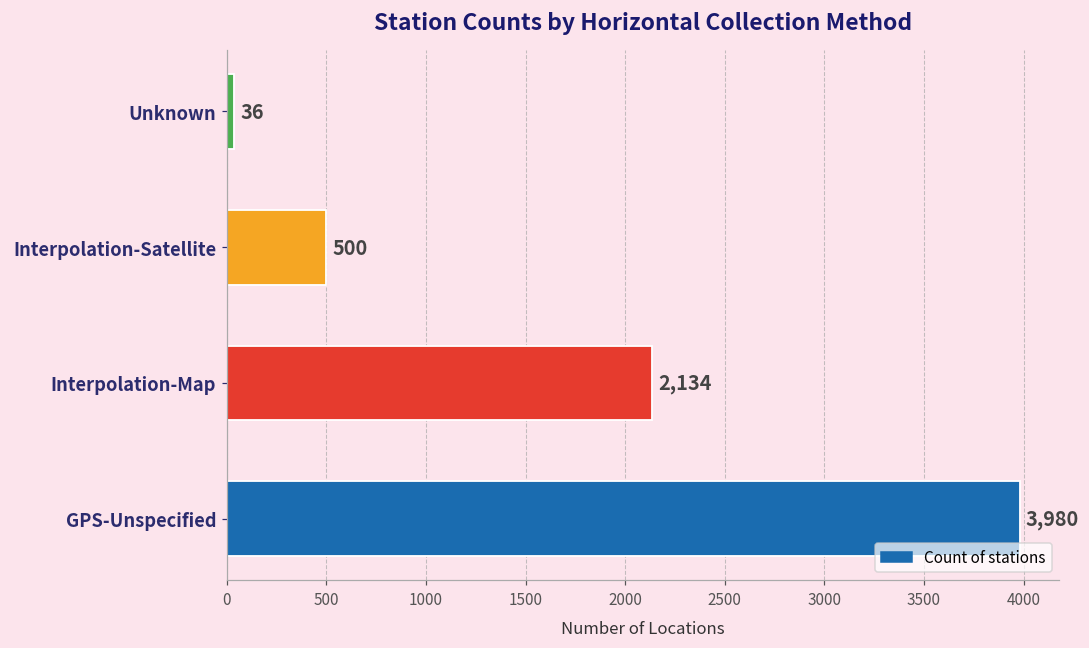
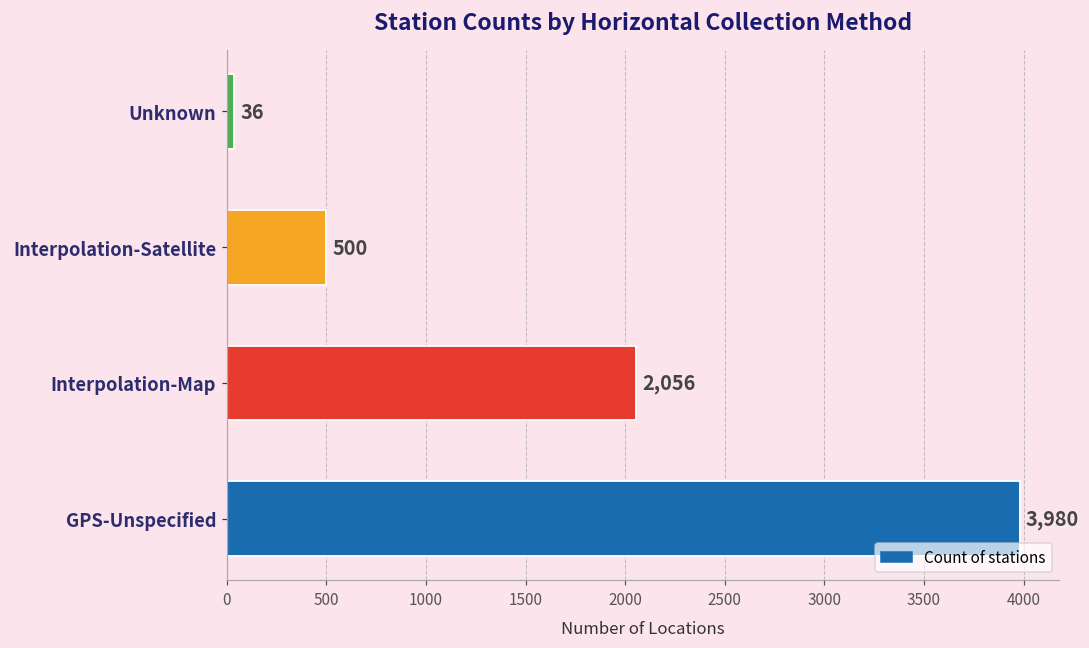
Interpolation-Map: 2,134 -> 2,056
